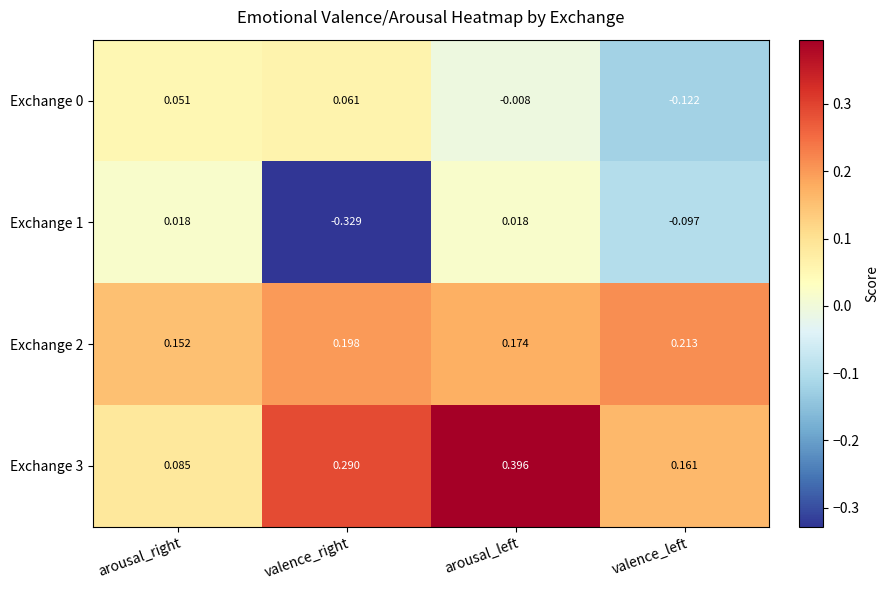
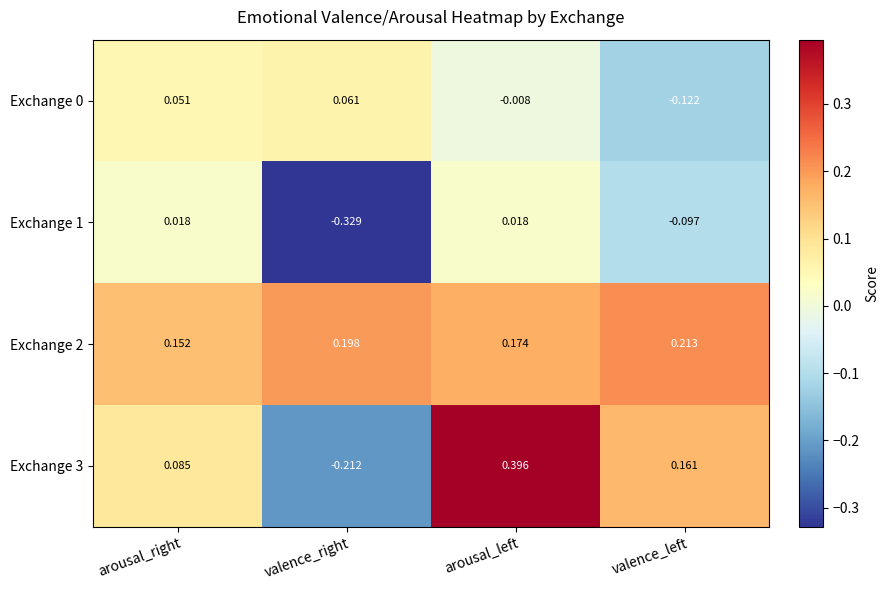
Exchange 3, valence_right: 0.290 -> -0.212
